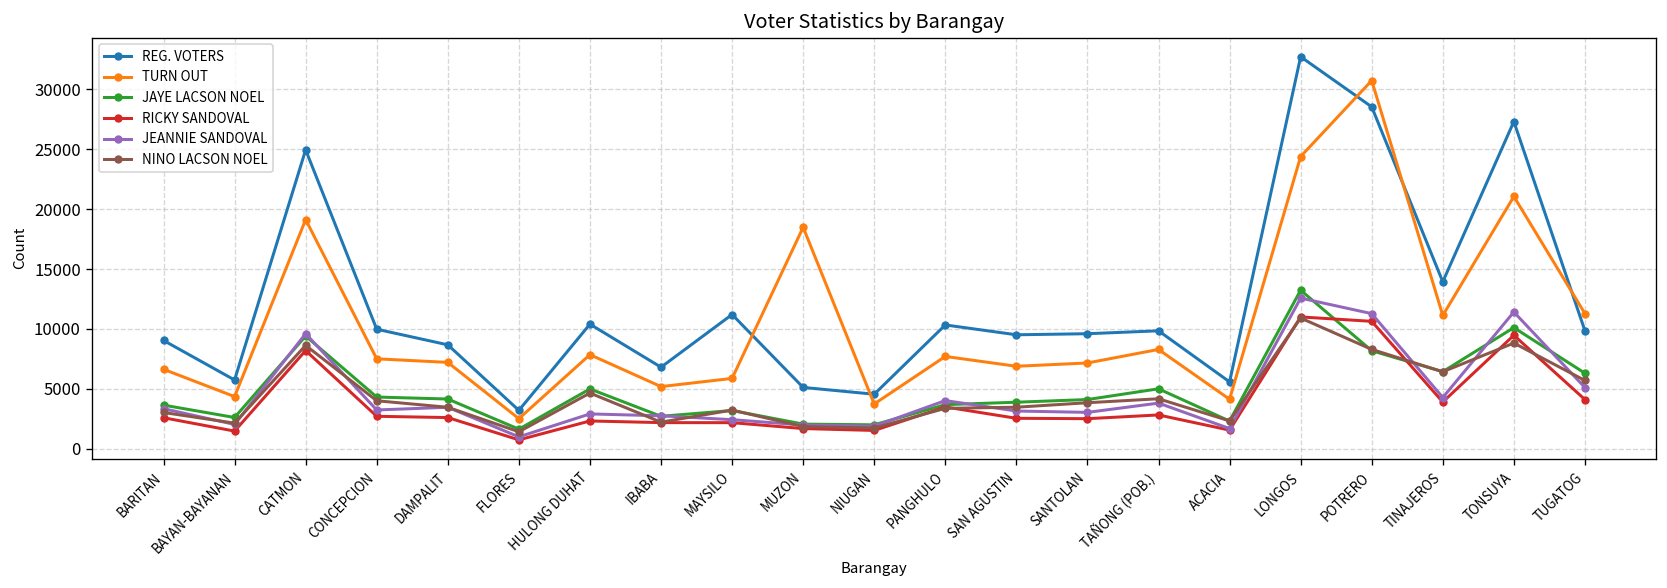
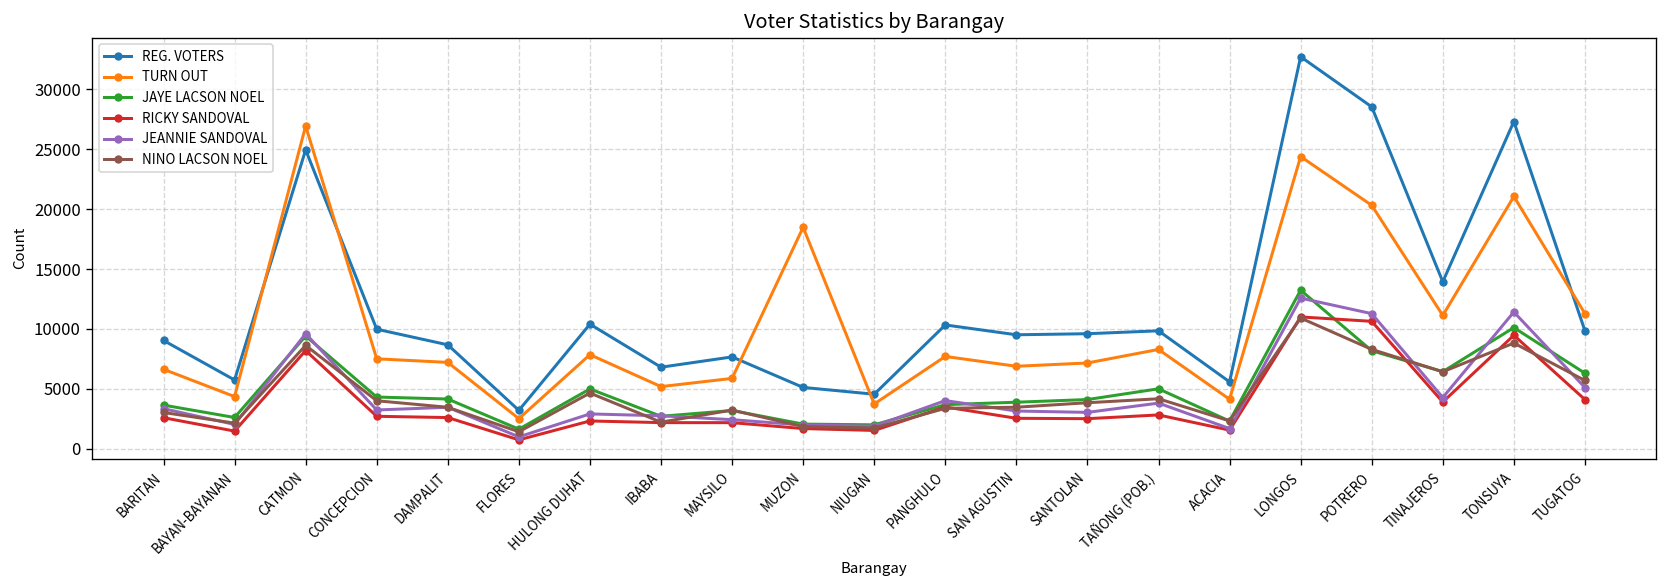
TURN OUT, CATMON: 19000 -> 27000
REG. VOTERS, MAYSILO: 11000 -> 8000
TURN OUT, POTRERO: 31000 -> 20000
